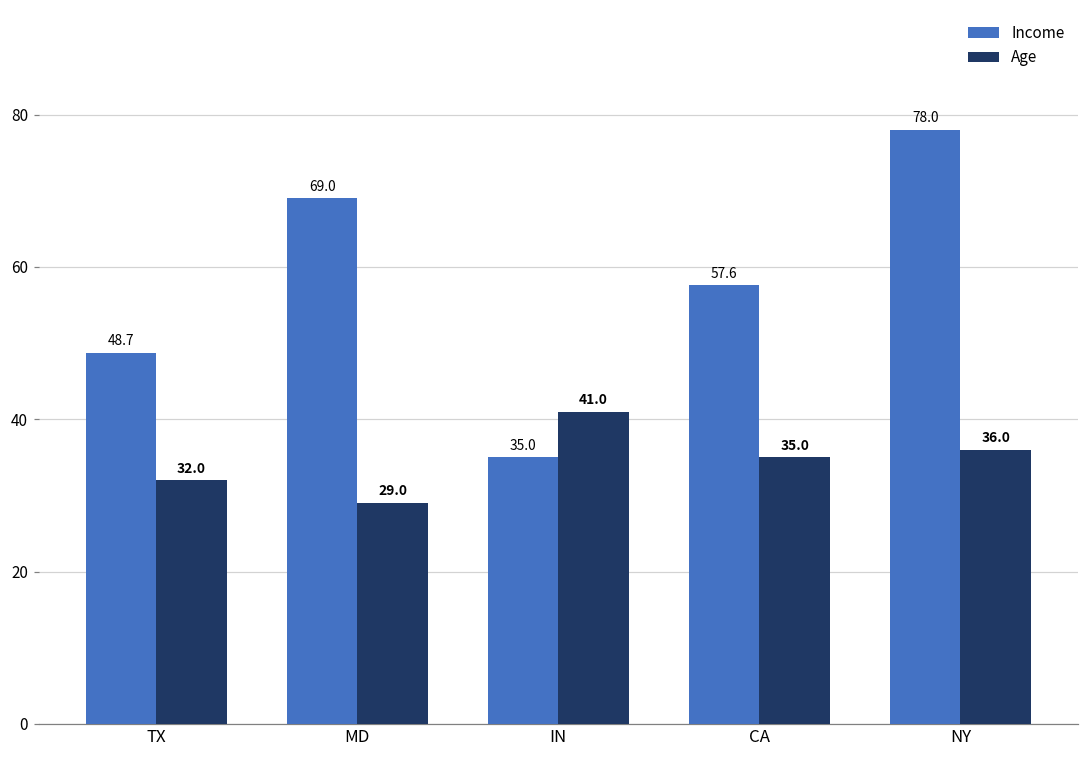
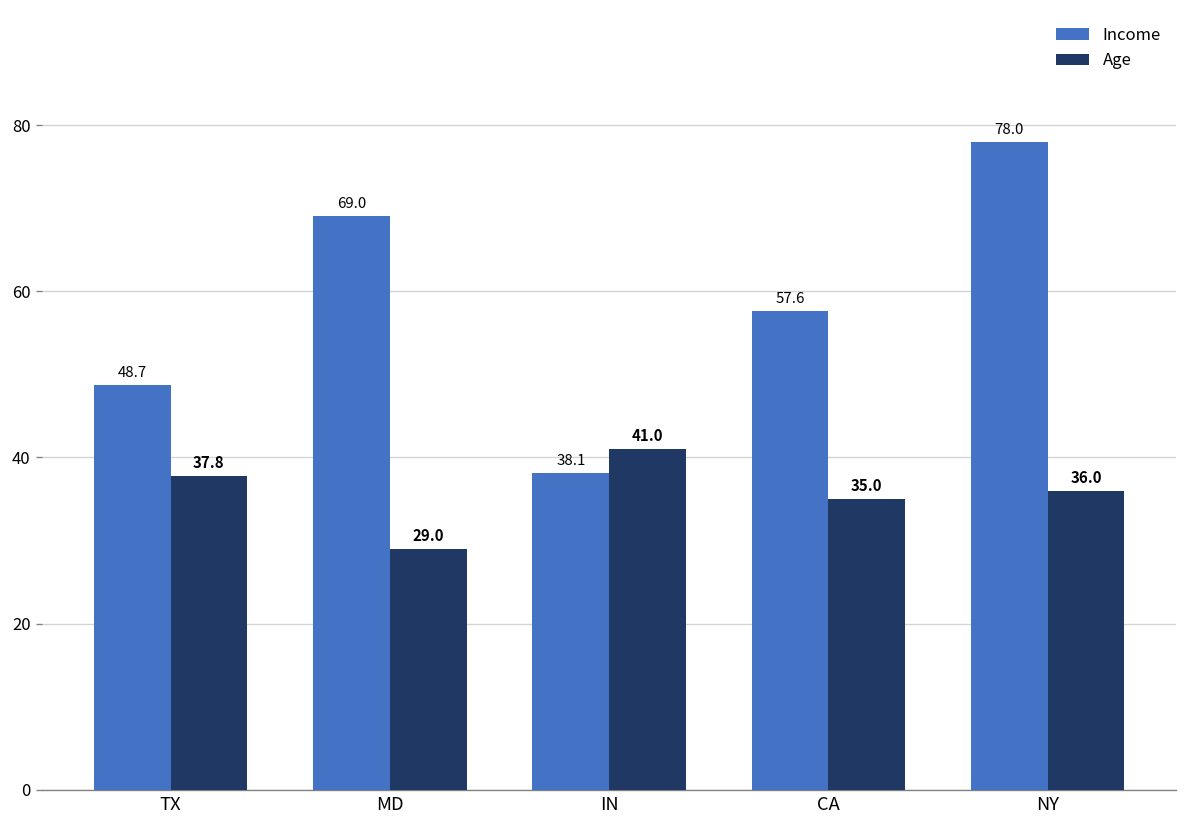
Age, TX: 32.0 -> 37.8
Income, IN: 35.0 -> 38.1
